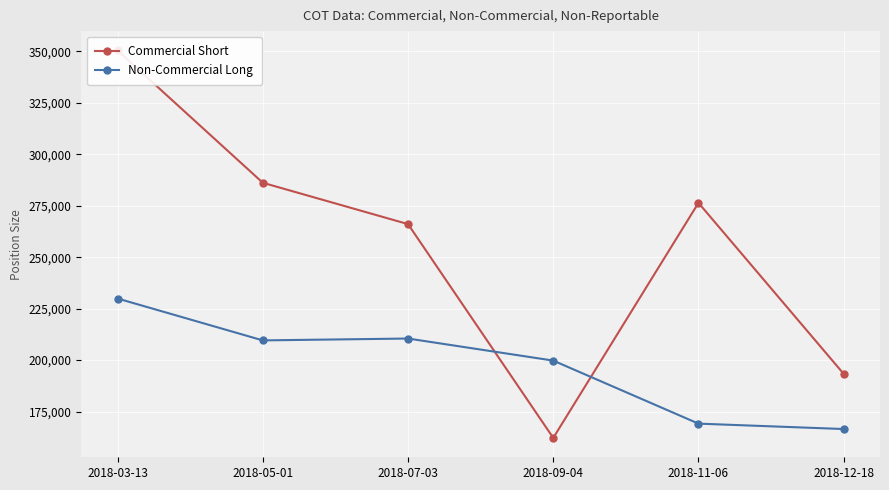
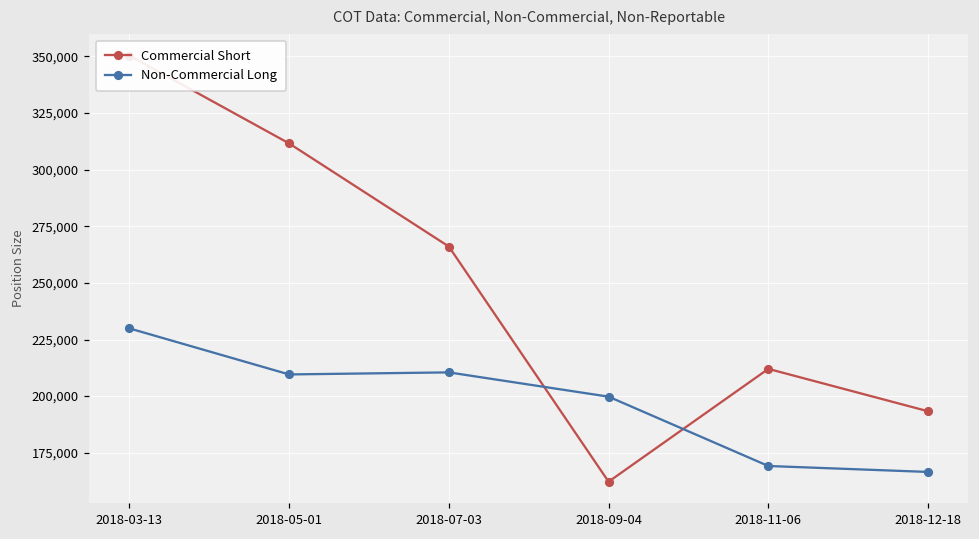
Commercial Short, 2018-05-01: 286,000 -> 312,000
Commercial Short, 2018-11-06: 276,000 -> 212,000
